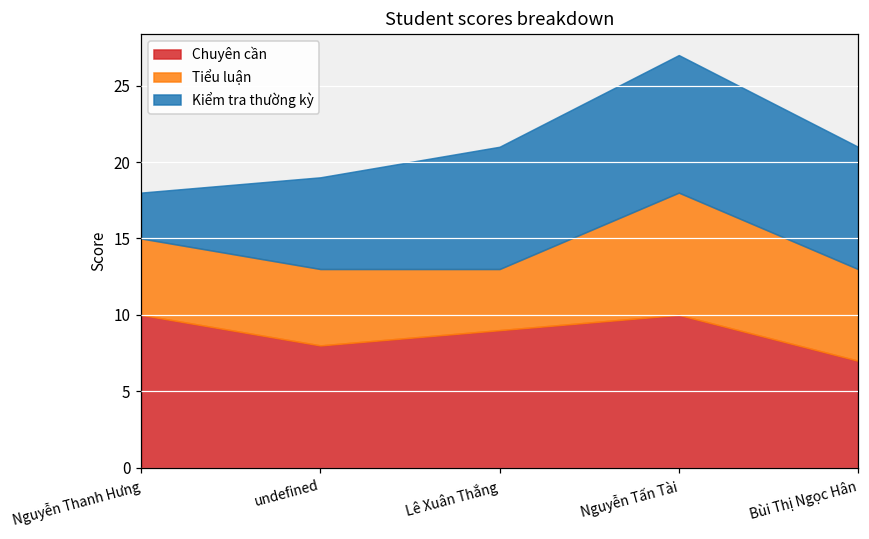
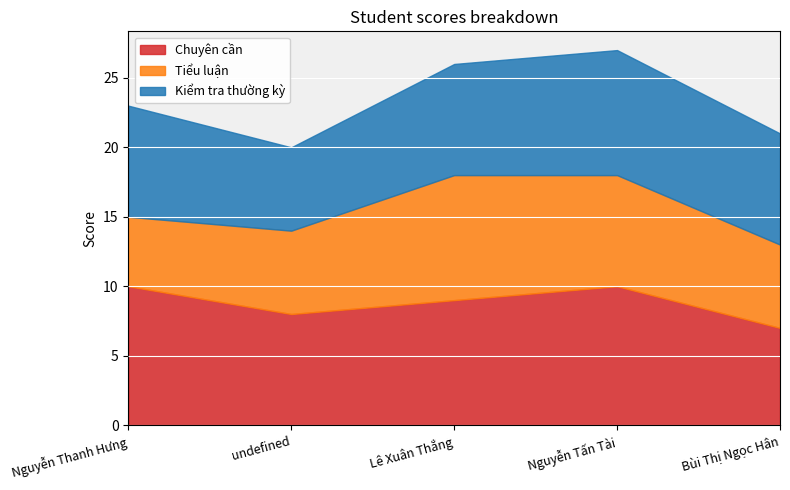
Kiểm tra thường kỳ, Nguyễn Thanh Hưng: 3 -> 8
Tiểu luận, undefined: 5 -> 6
Tiểu luận, Lê Xuân Thắng: 4 -> 9
